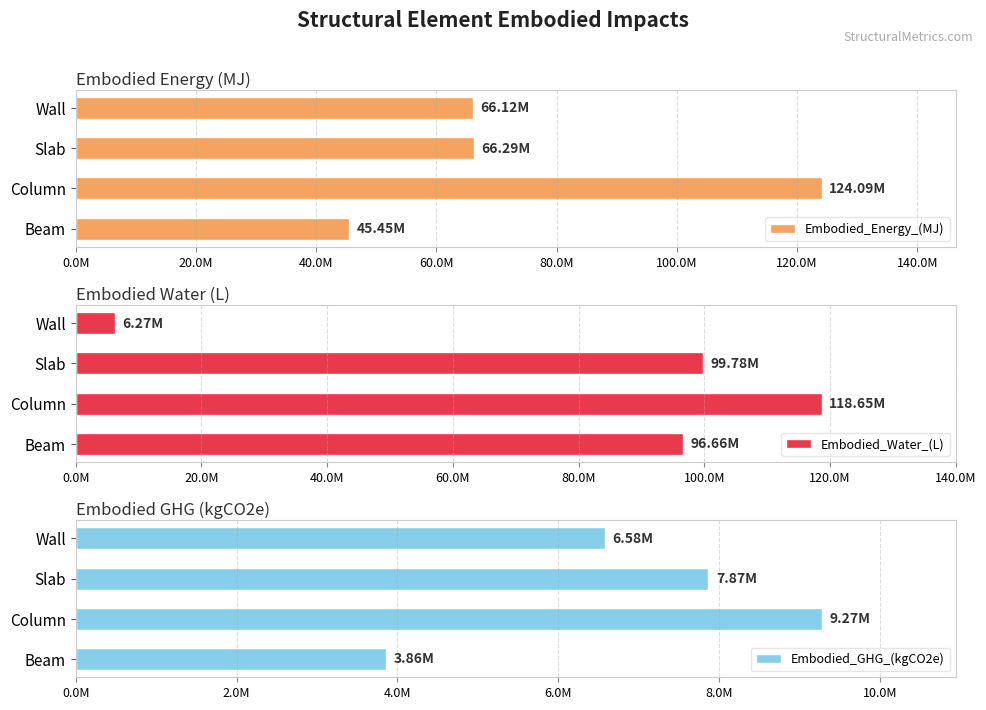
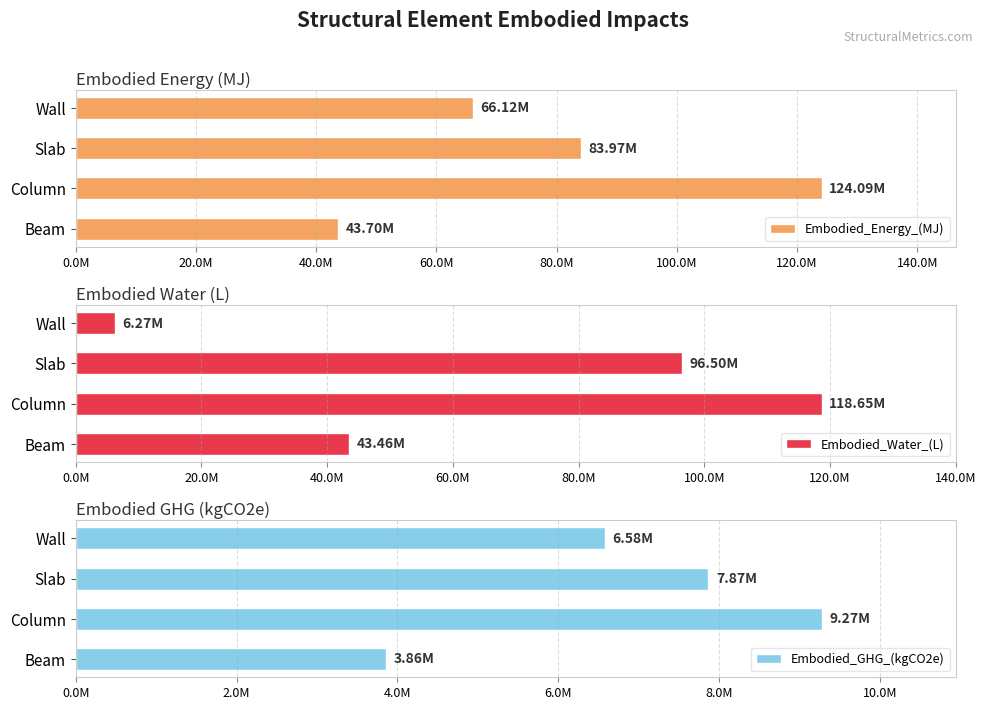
Embodied Energy (MJ), Slab: 66.29M -> 83.97M
Embodied Energy (MJ), Beam: 45.45M -> 43.70M
Embodied Water (L), Slab: 99.78M -> 96.50M
Embodied Water (L), Beam: 96.66M -> 43.46M
